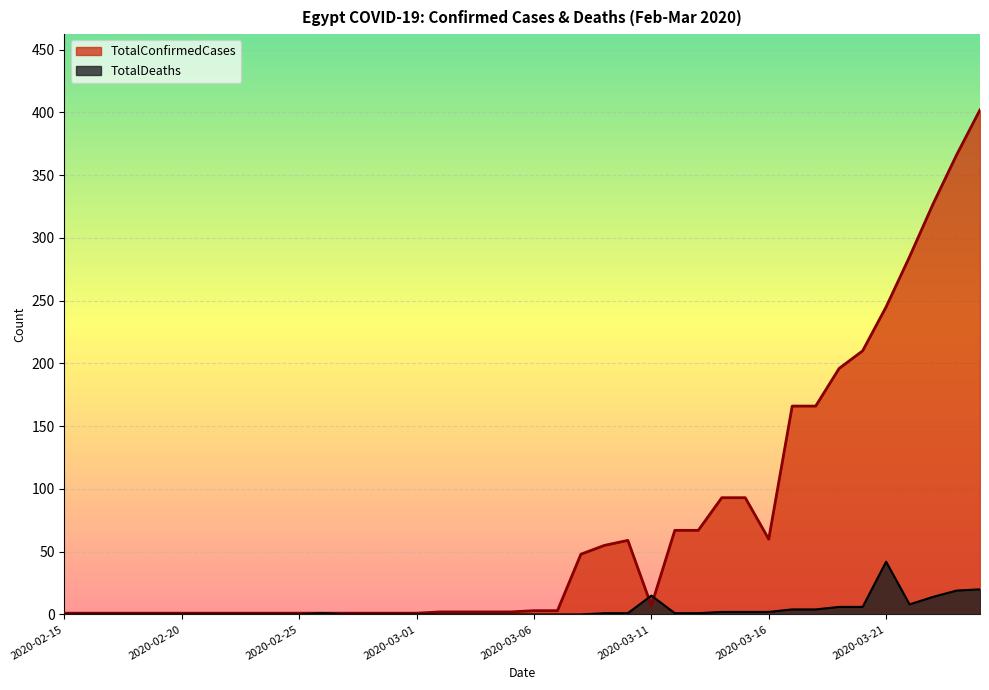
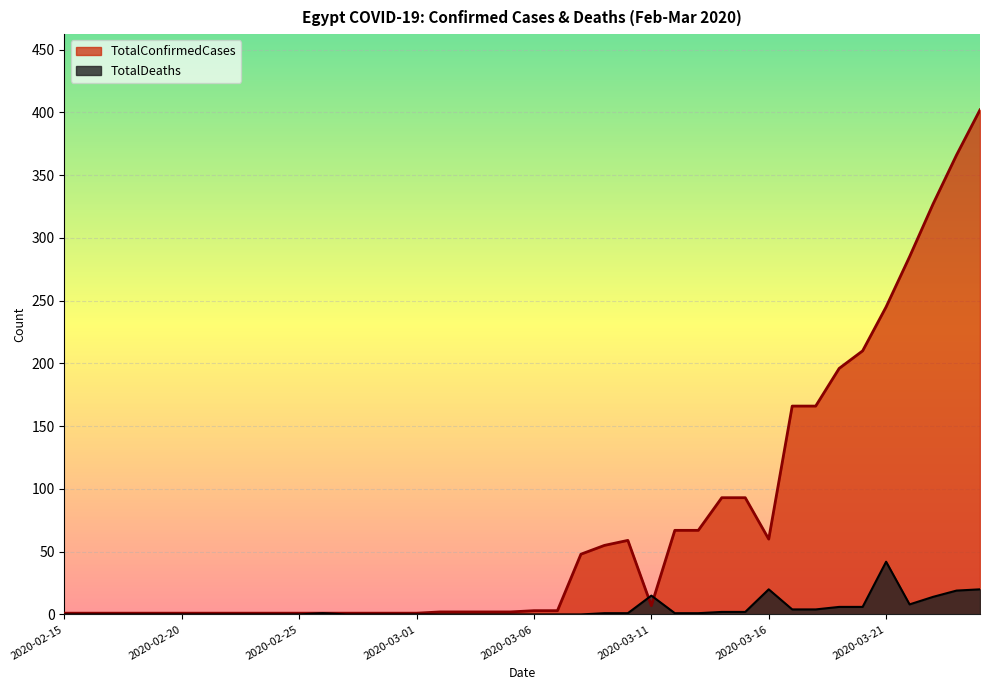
TotalDeaths, 2020-03-16: 2 -> 20
